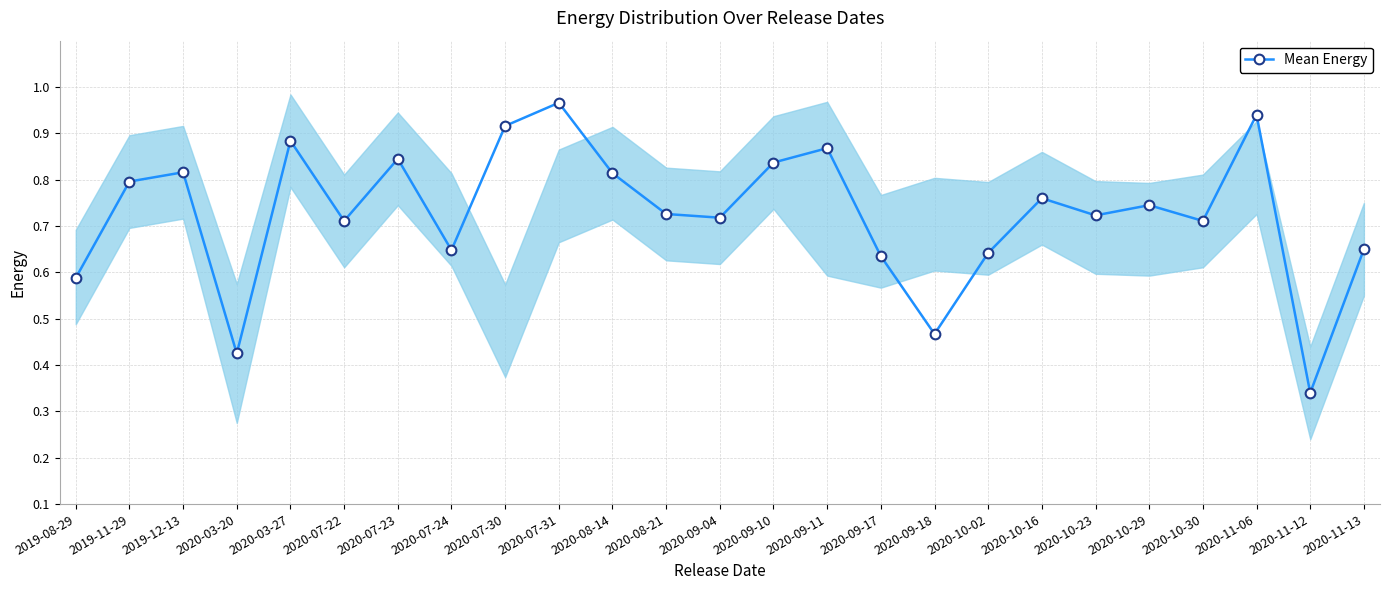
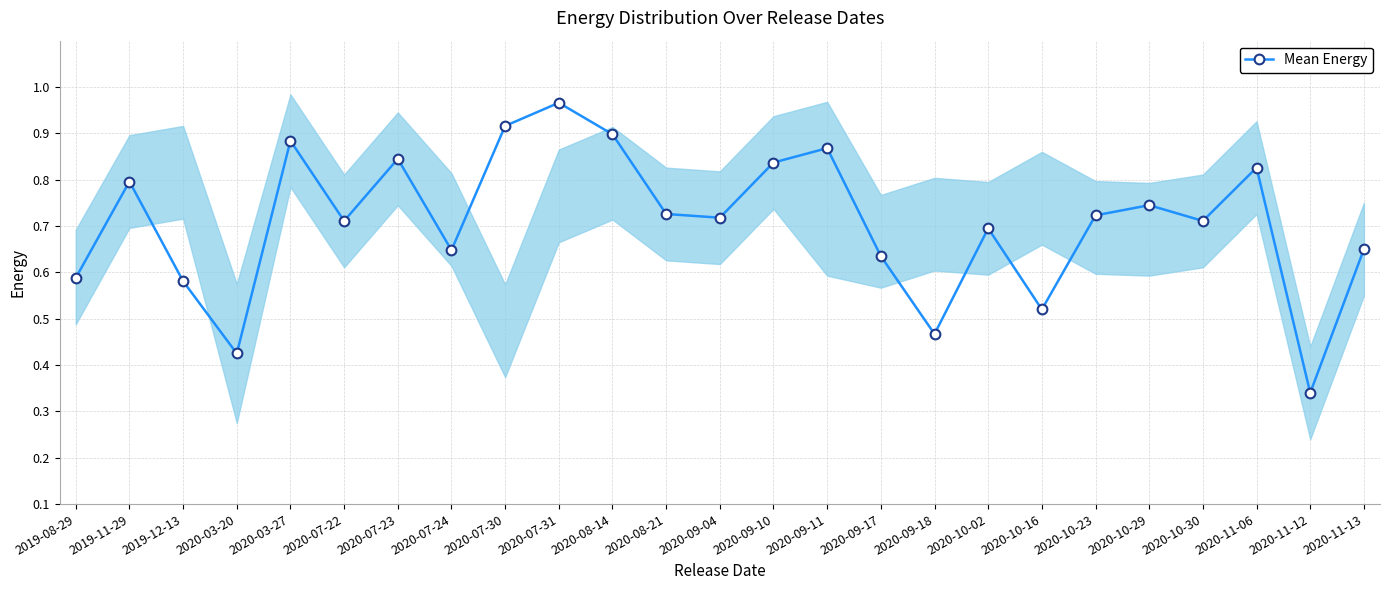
Mean Energy, 2019-12-13: 0.82 -> 0.58
Mean Energy, 2020-08-14: 0.81 -> 0.90
Mean Energy, 2020-10-02: 0.64 -> 0.70
Mean Energy, 2020-10-16: 0.76 -> 0.52
Mean Energy, 2020-11-06: 0.94 -> 0.83
